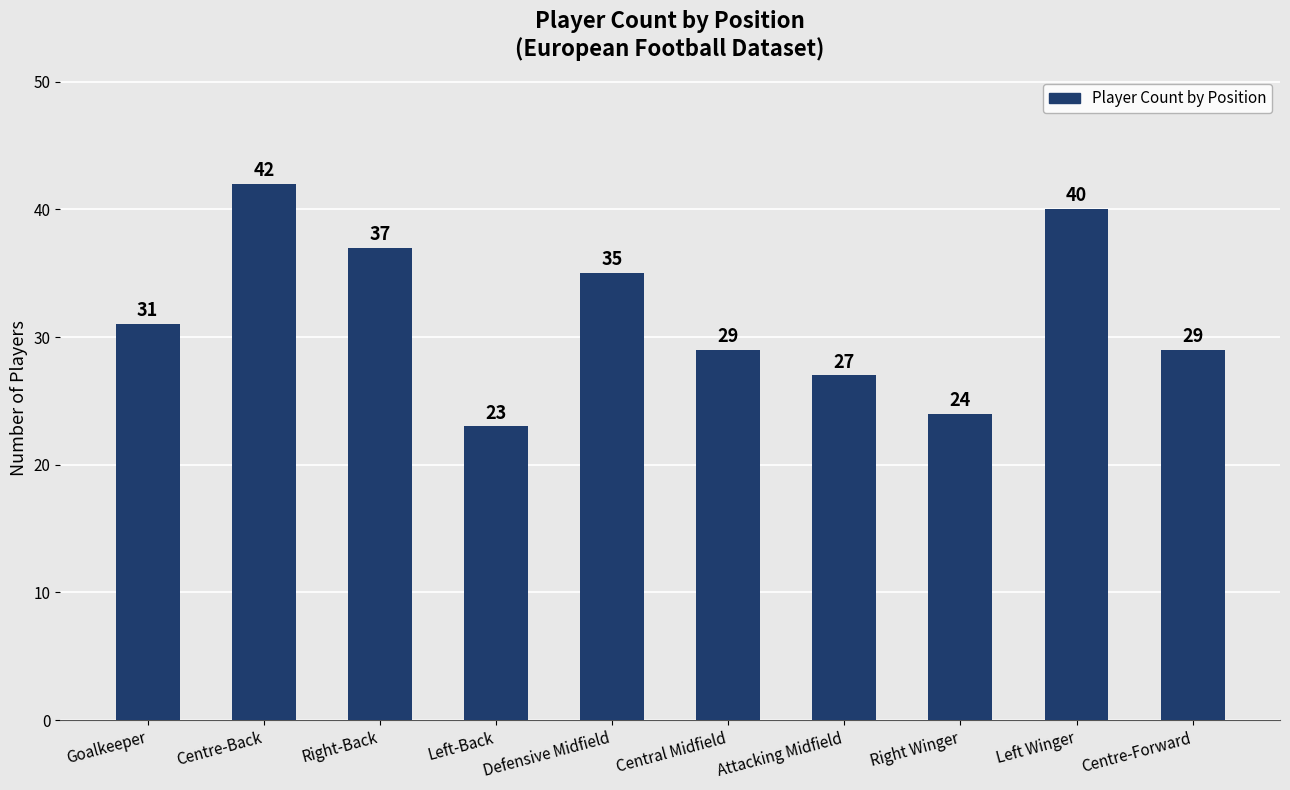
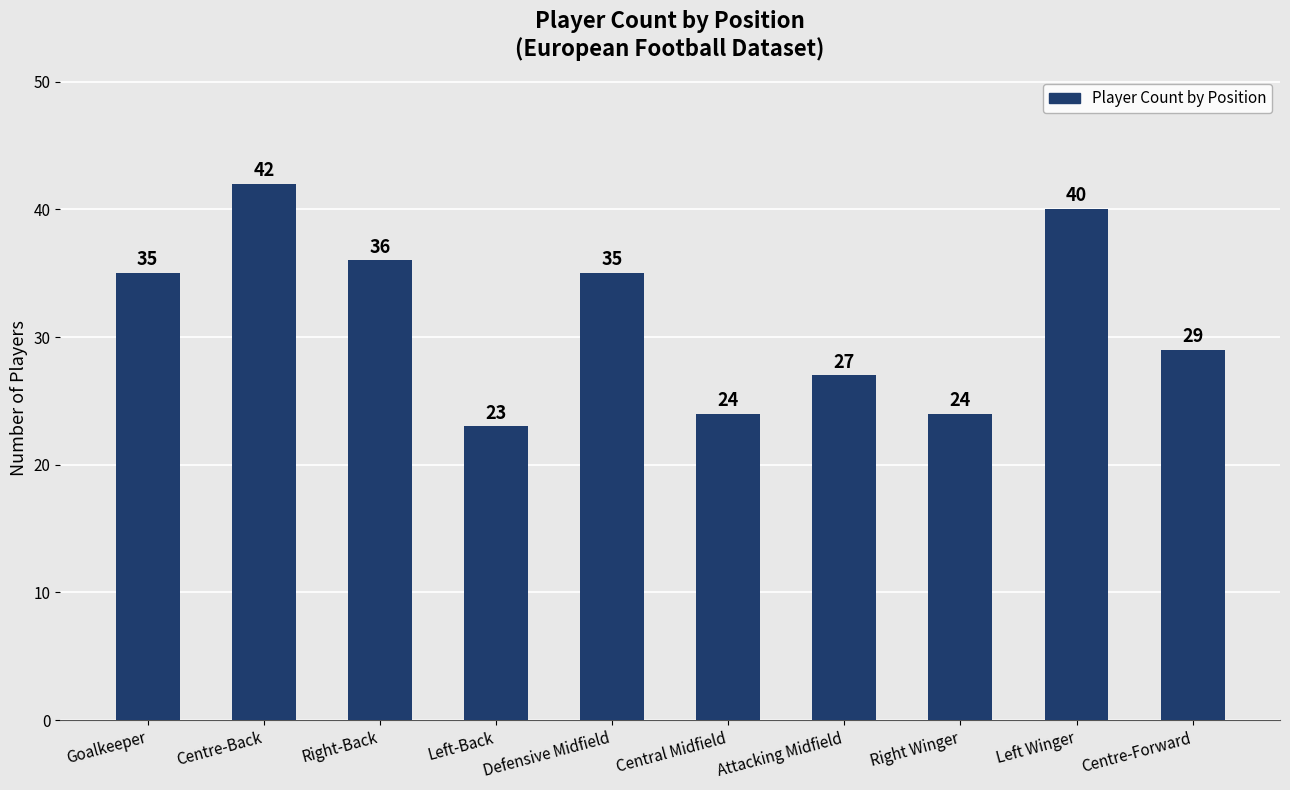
Goalkeeper: 31 -> 35
Right-Back: 37 -> 36
Central Midfield: 29 -> 24
